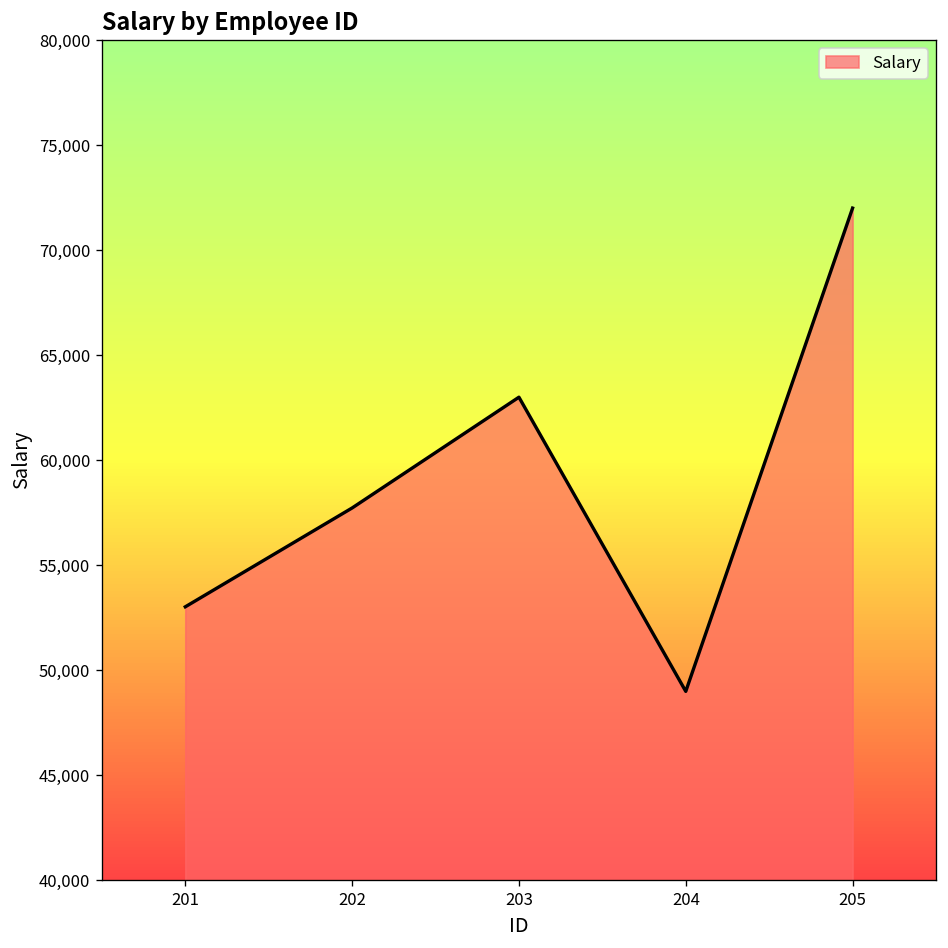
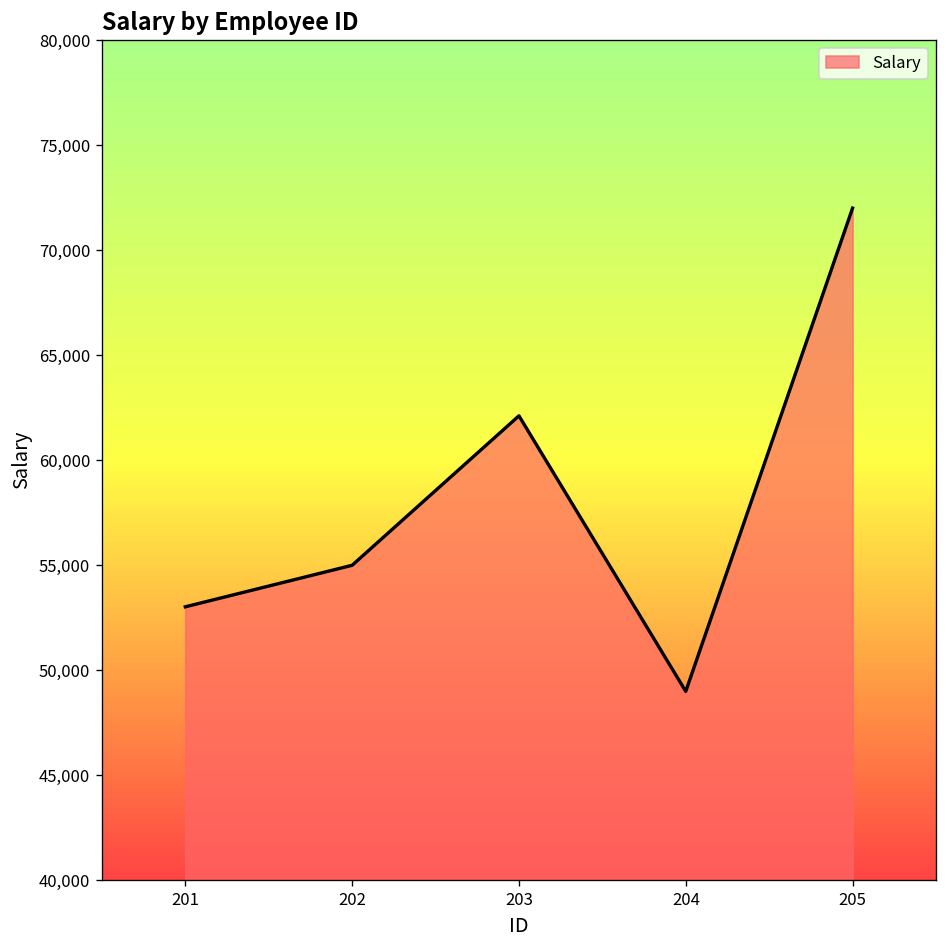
202: 57,700 -> 55,000
203: 63,000 -> 62,100
